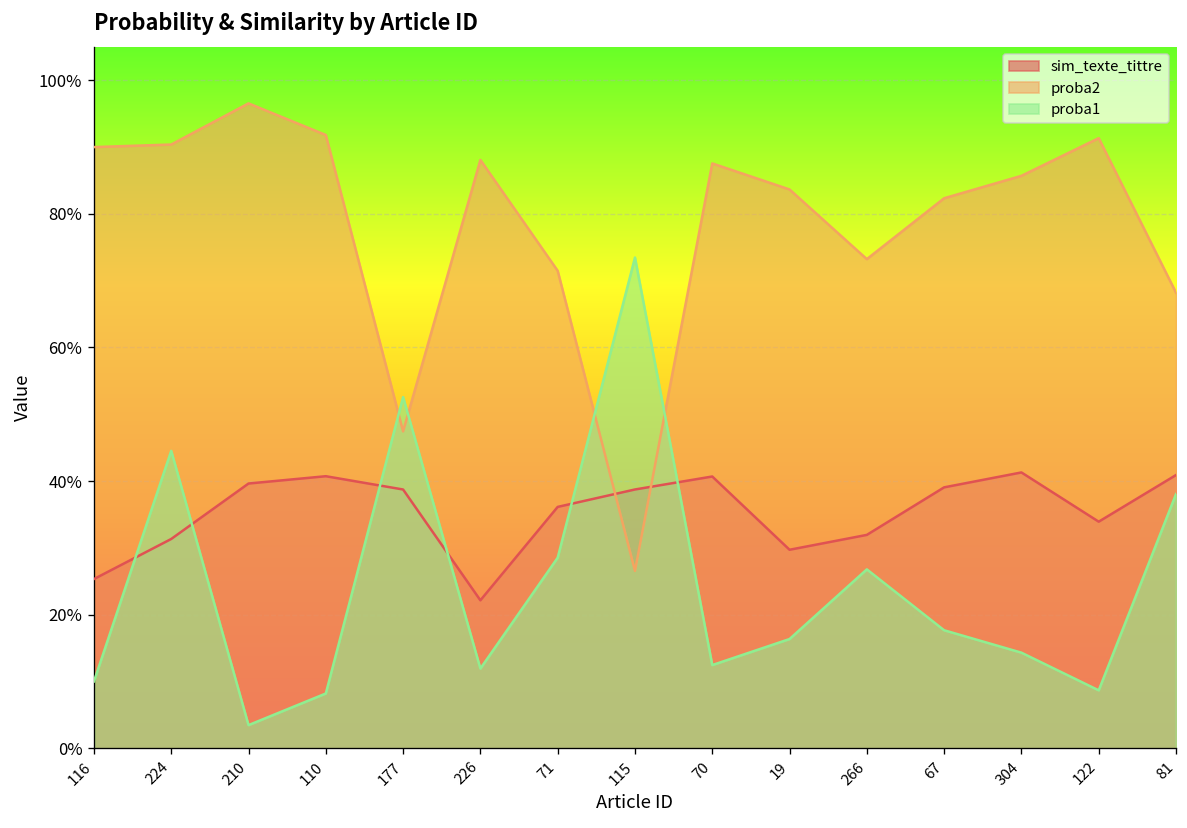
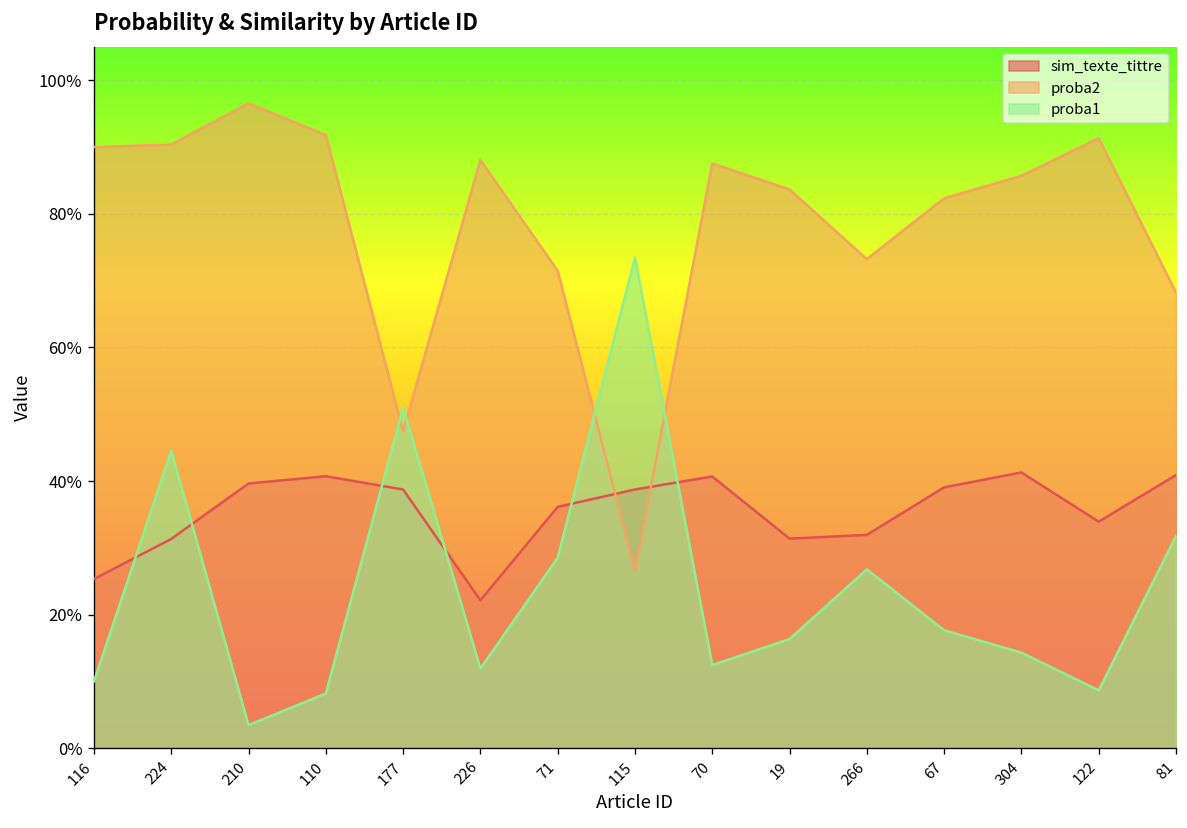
proba1, 177: 53% -> 51%
sim_texte_tittre, 19: 30% -> 31%
proba1, 81: 38% -> 32%
